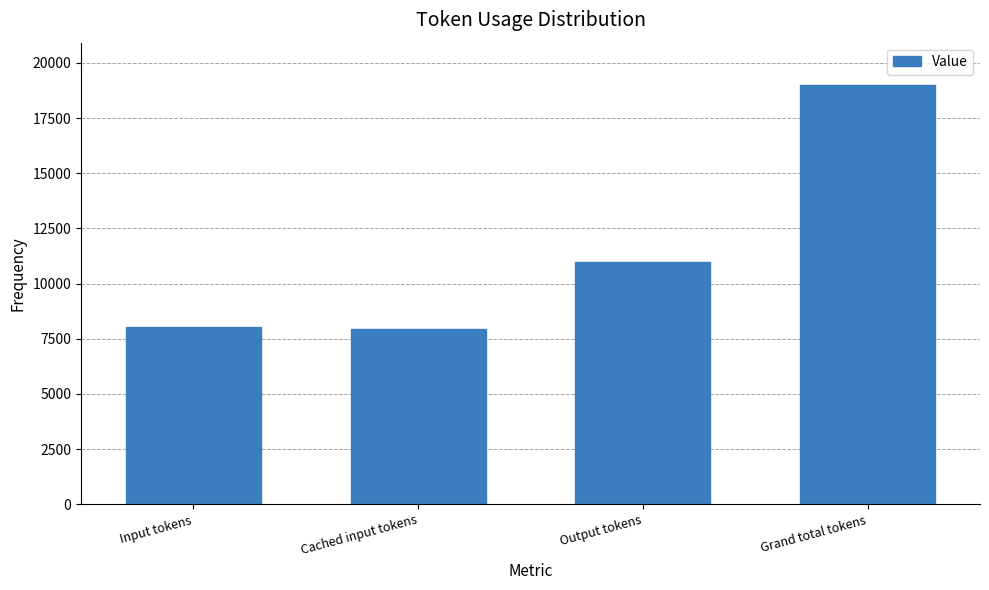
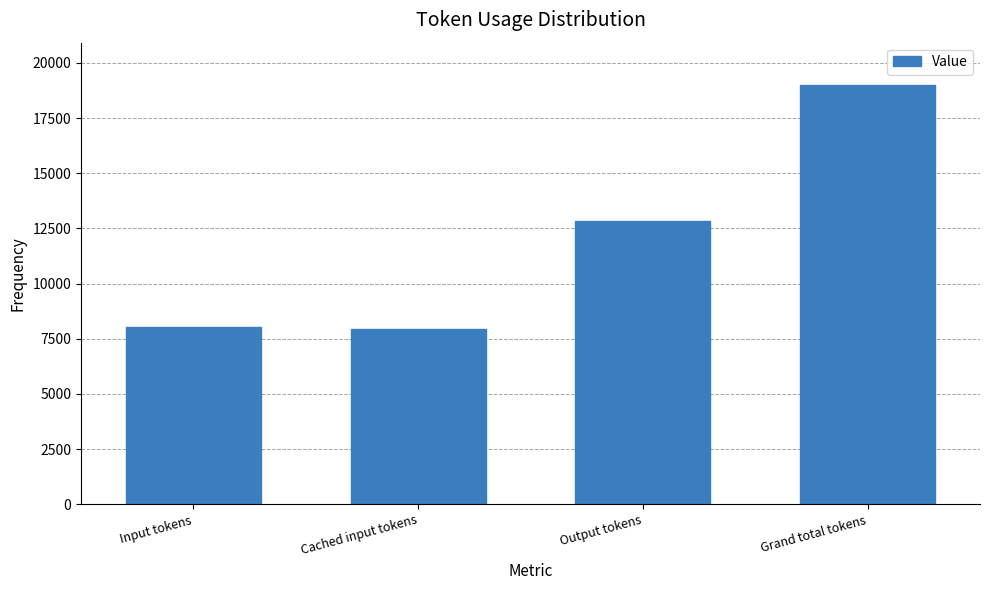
Output tokens: 11000 -> 12800
